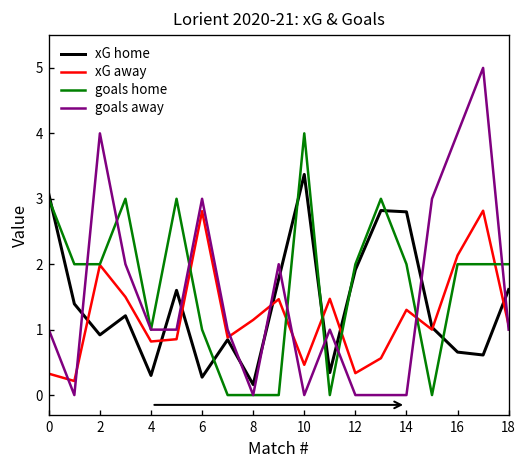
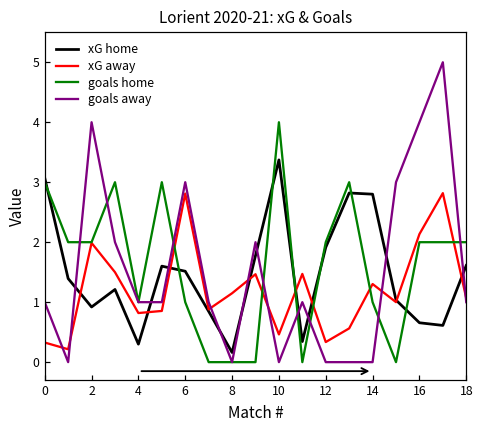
xG home, 6: 0.3 -> 1.5
goals home, 14: 2 -> 1
